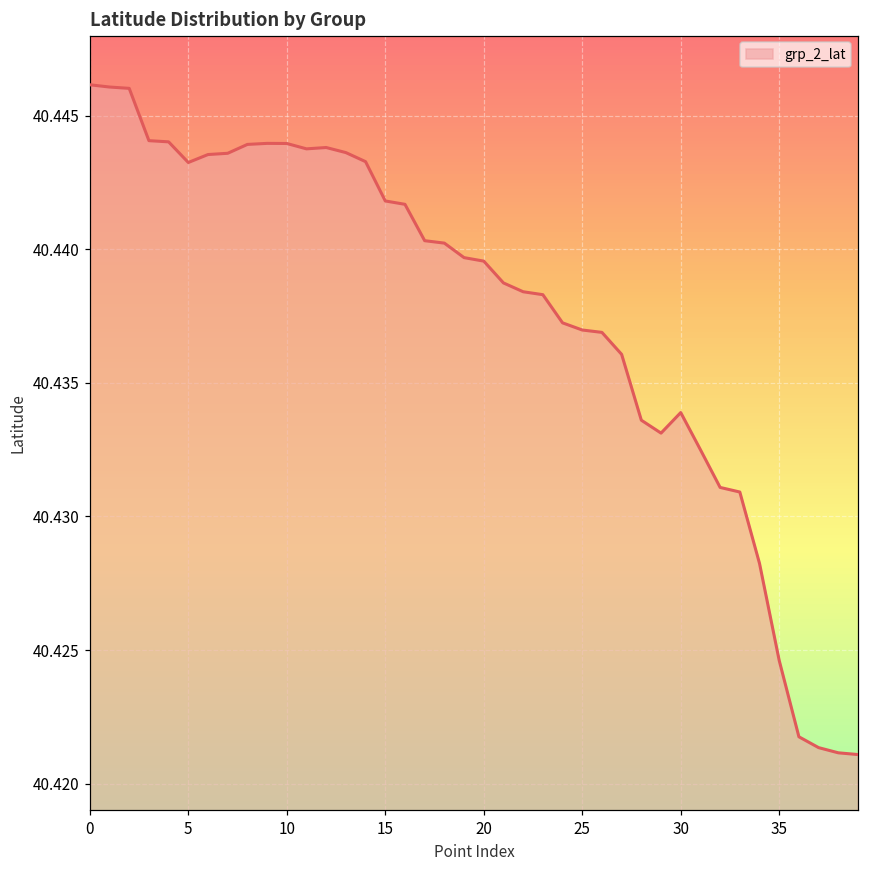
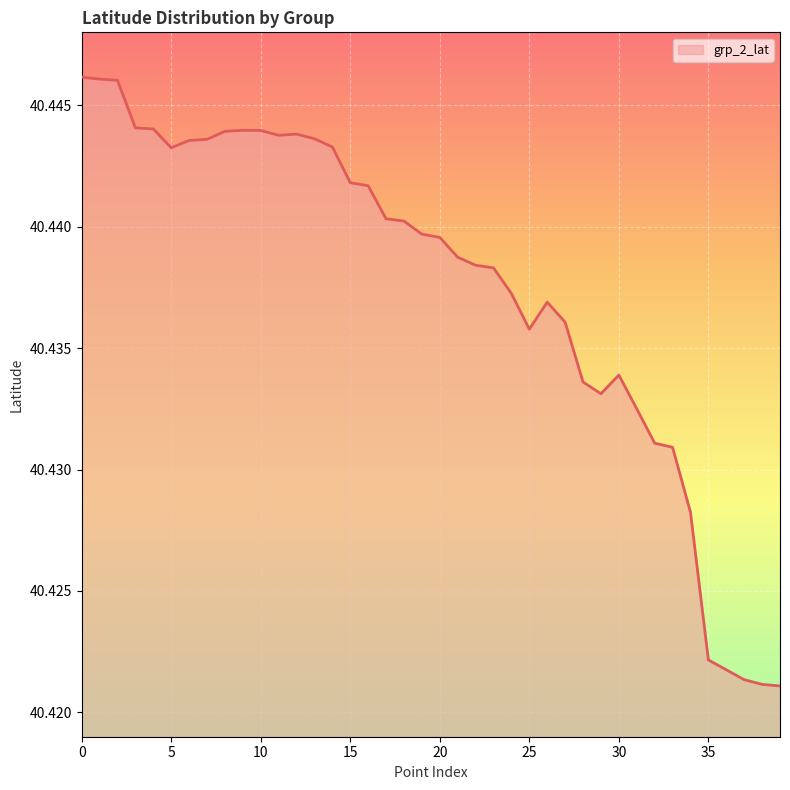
25: 40.4370 -> 40.4358
35: 40.4246 -> 40.4222
